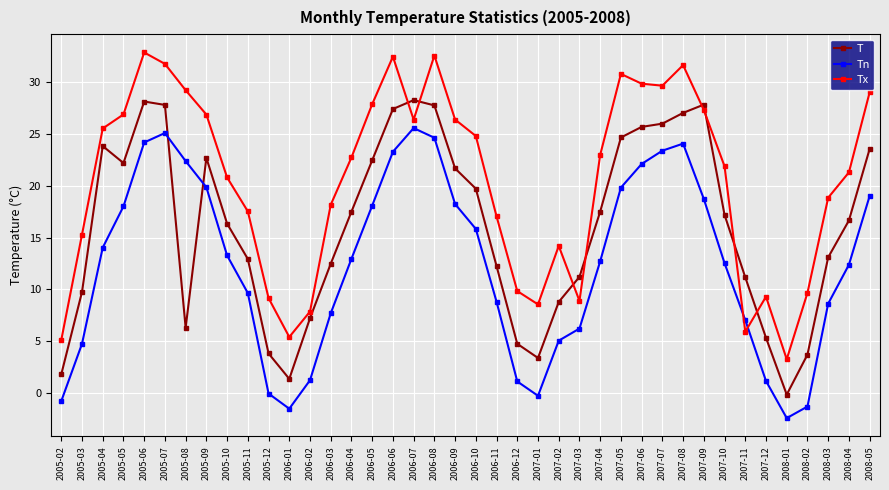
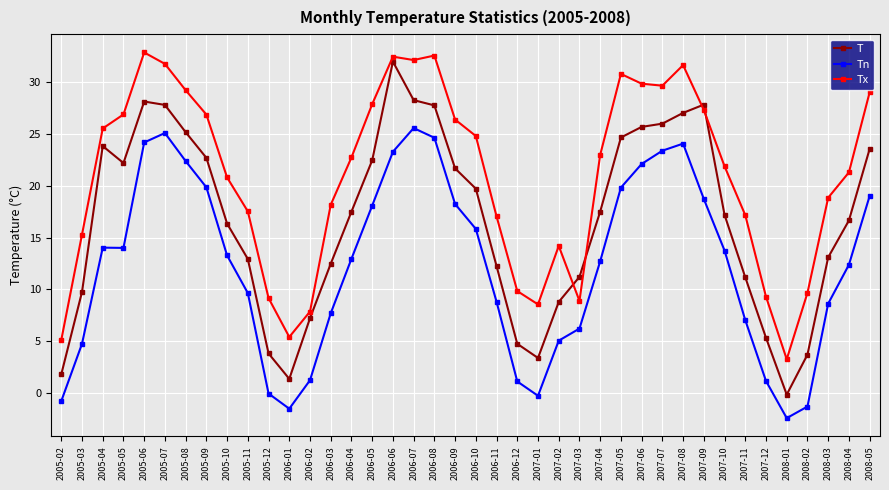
Tn, 2005-05: 18.0 -> 14.0
T, 2005-08: 6.3 -> 25.2
T, 2006-06: 27.4 -> 32.0
Tx, 2006-07: 26.4 -> 32.1
Tn, 2007-10: 12.5 -> 13.8
Tx, 2007-11: 5.9 -> 17.2
